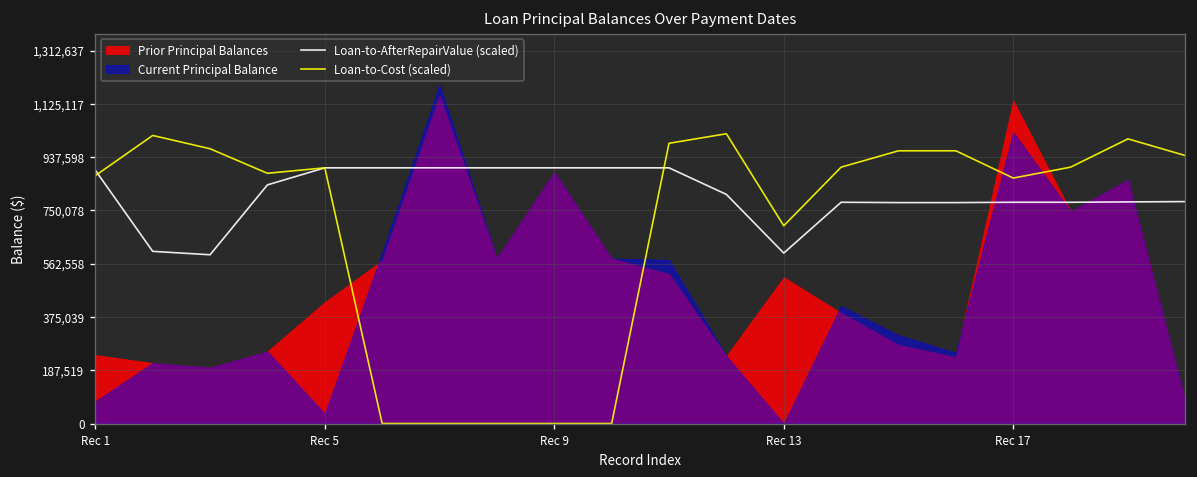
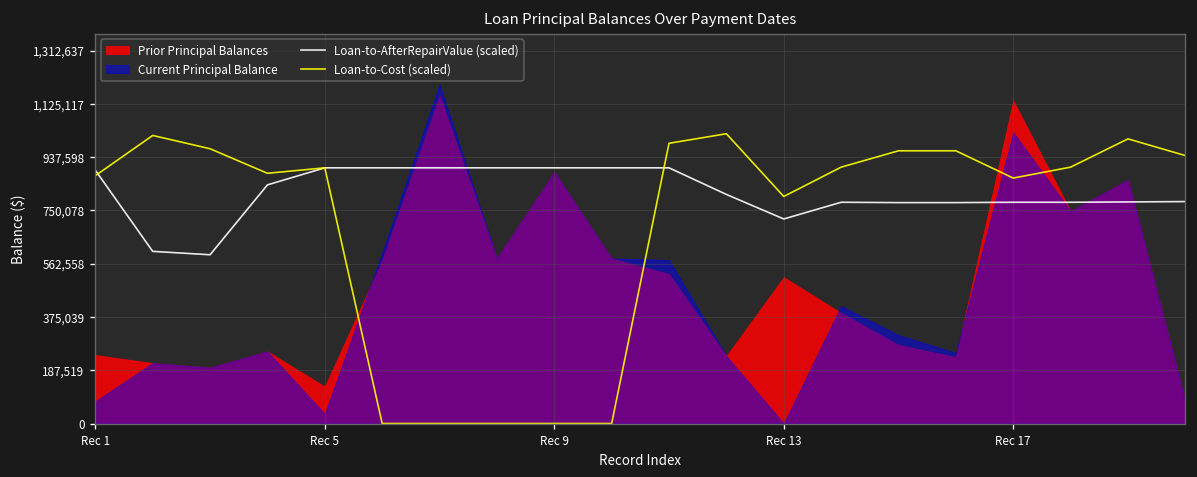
Prior Principal Balances, Rec 5: 430,000 -> 130,000
Loan-to-AfterRepairValue (scaled), Rec 13: 600,000 -> 720,000
Loan-to-Cost (scaled), Rec 13: 700,000 -> 800,000
